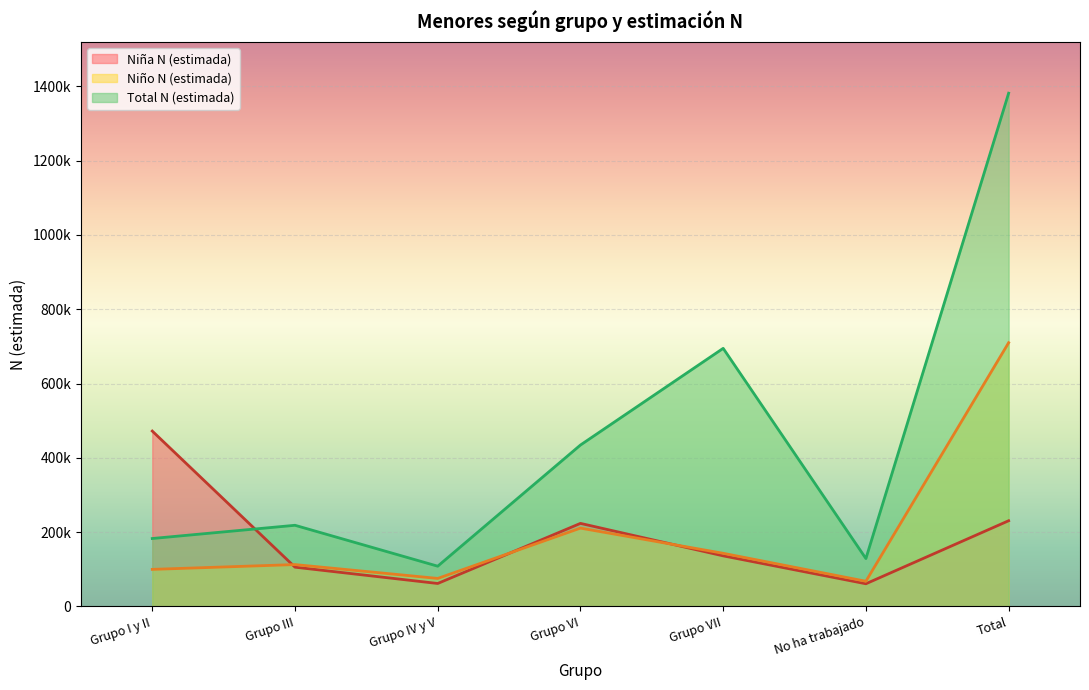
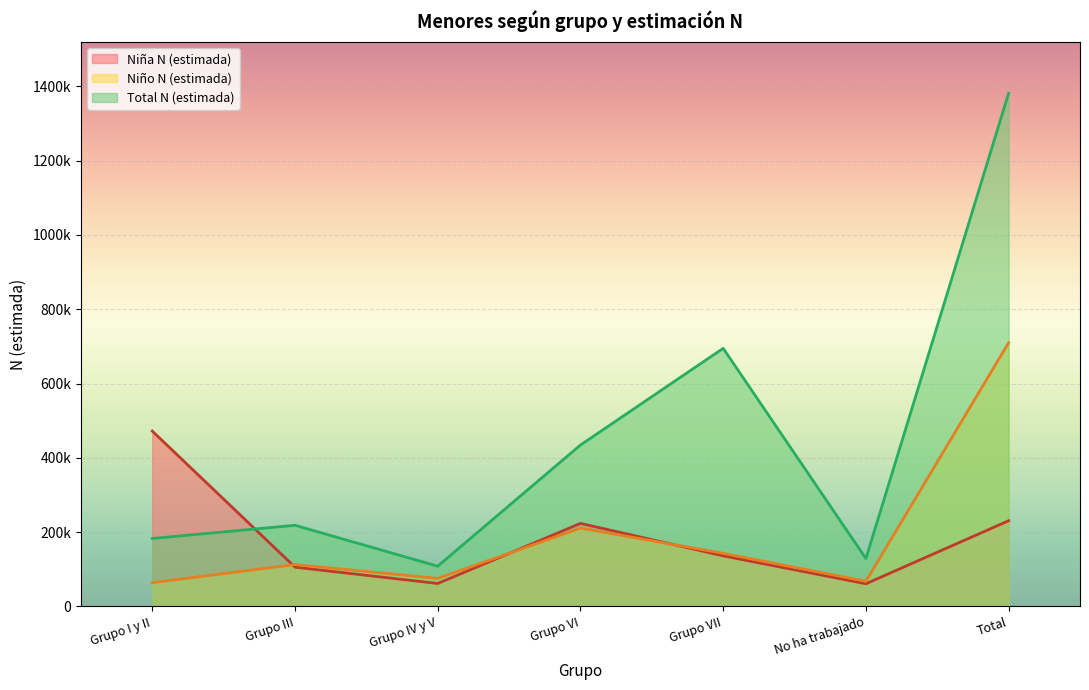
Niño N (estimada), Grupo I y II: 100000 -> 60000
